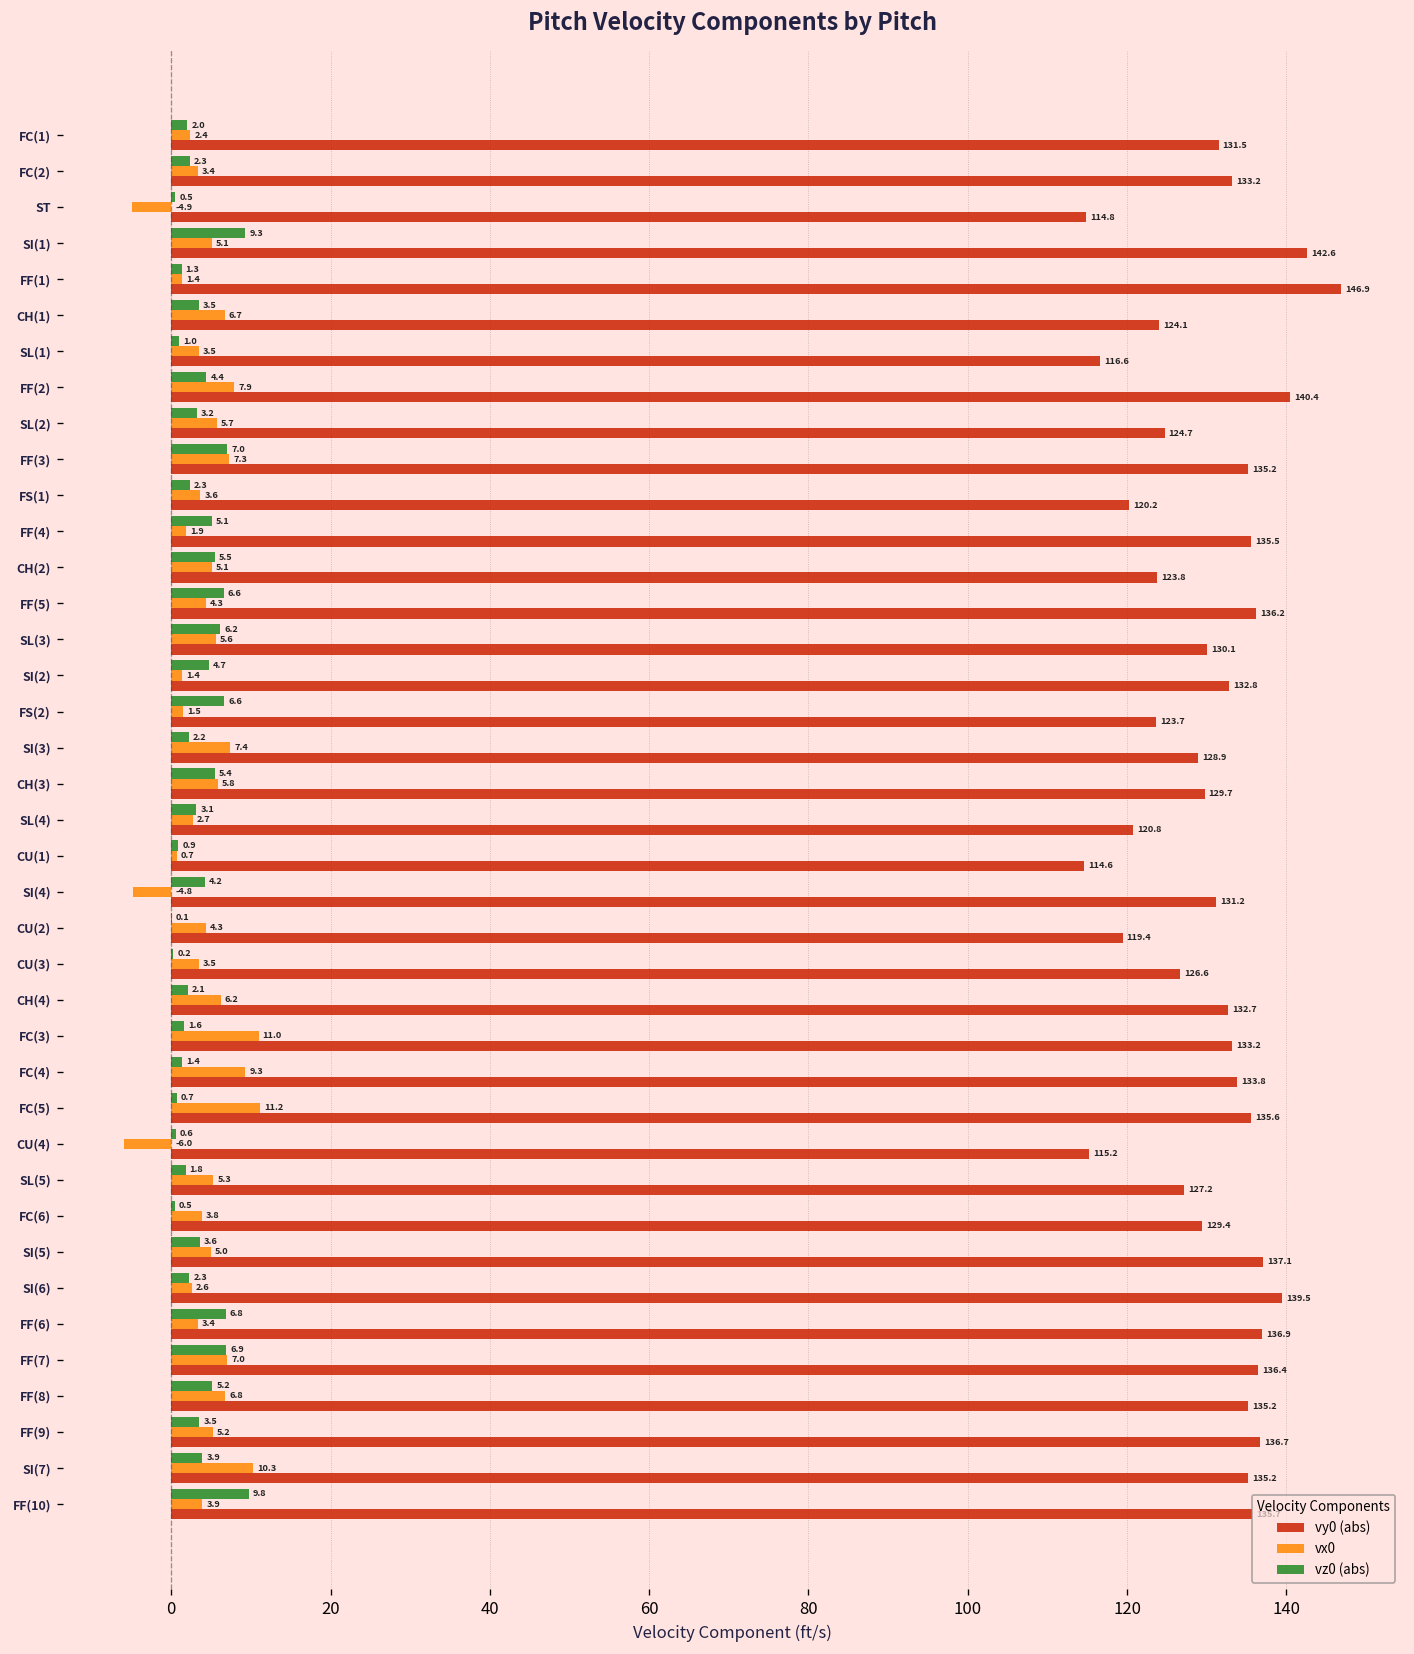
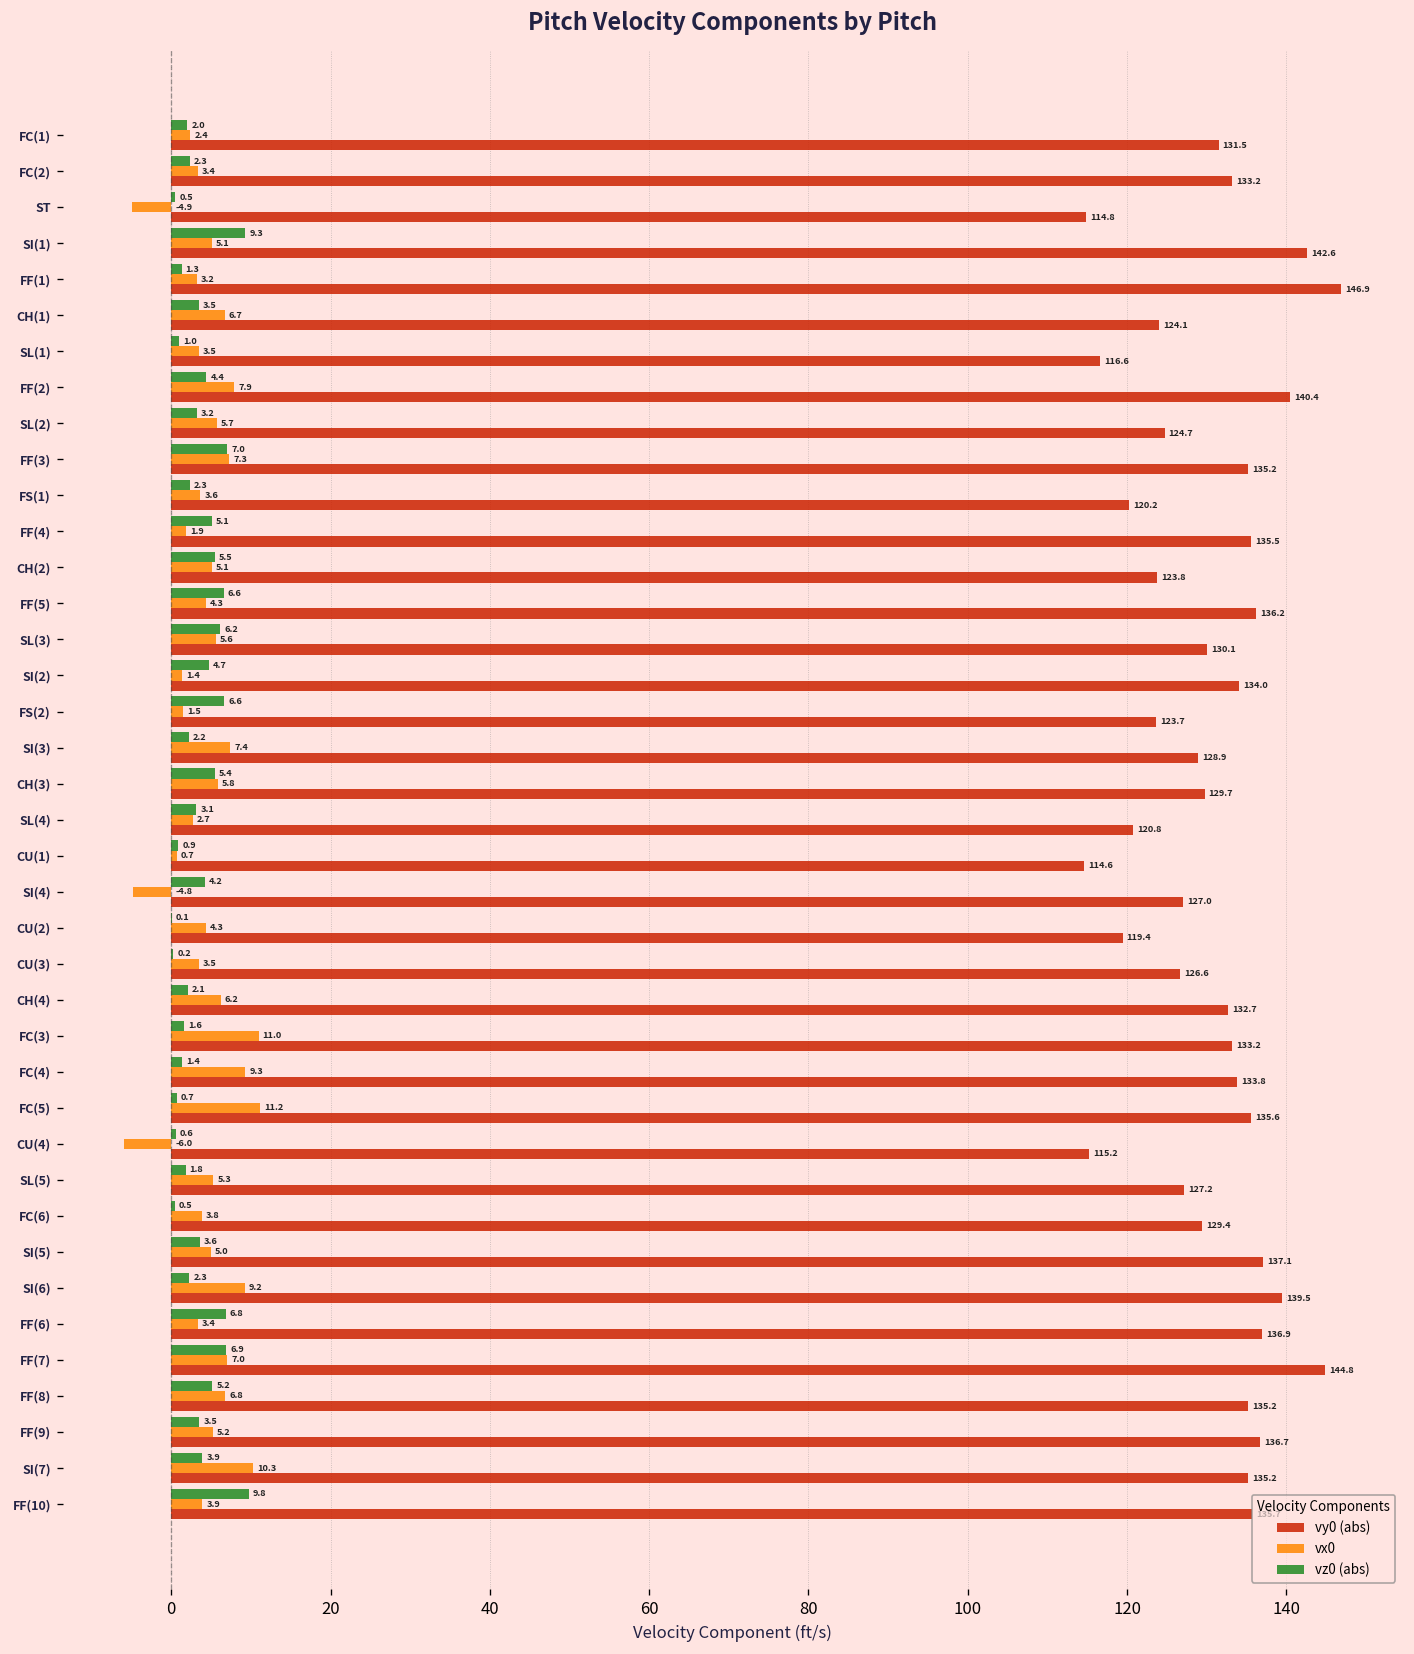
vx0, FF(1): 1.4 -> 3.2
vy0 (abs), SI(2): 132.8 -> 134.0
vy0 (abs), SI(4): 131.2 -> 127.0
vx0, SI(6): 2.6 -> 9.2
vy0 (abs), FF(7): 136.4 -> 144.8
